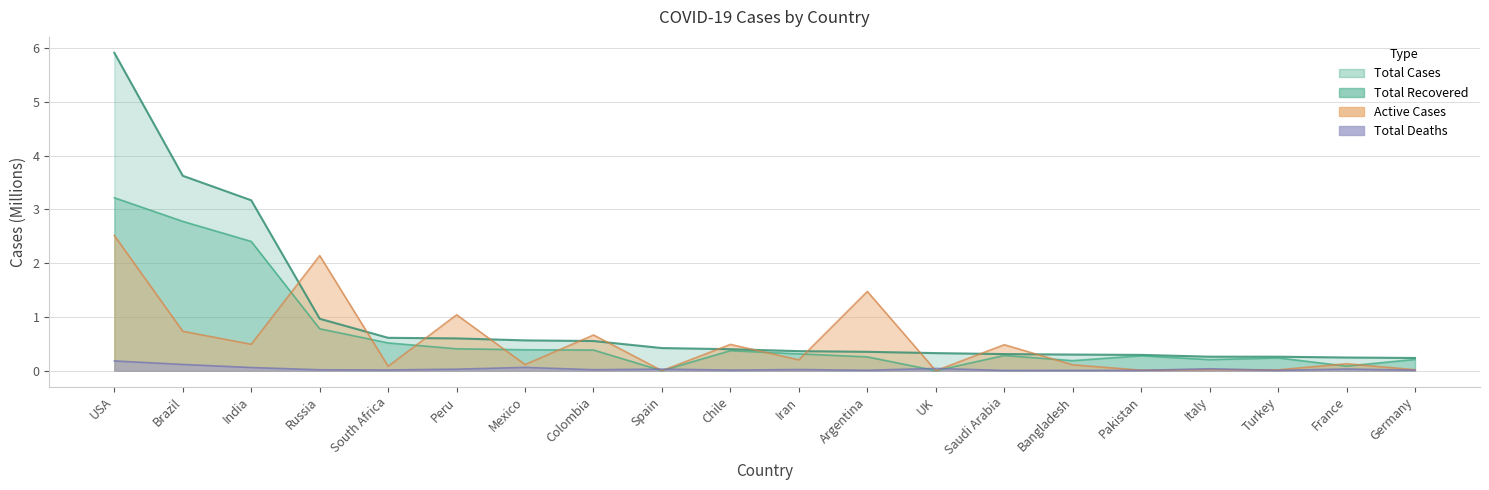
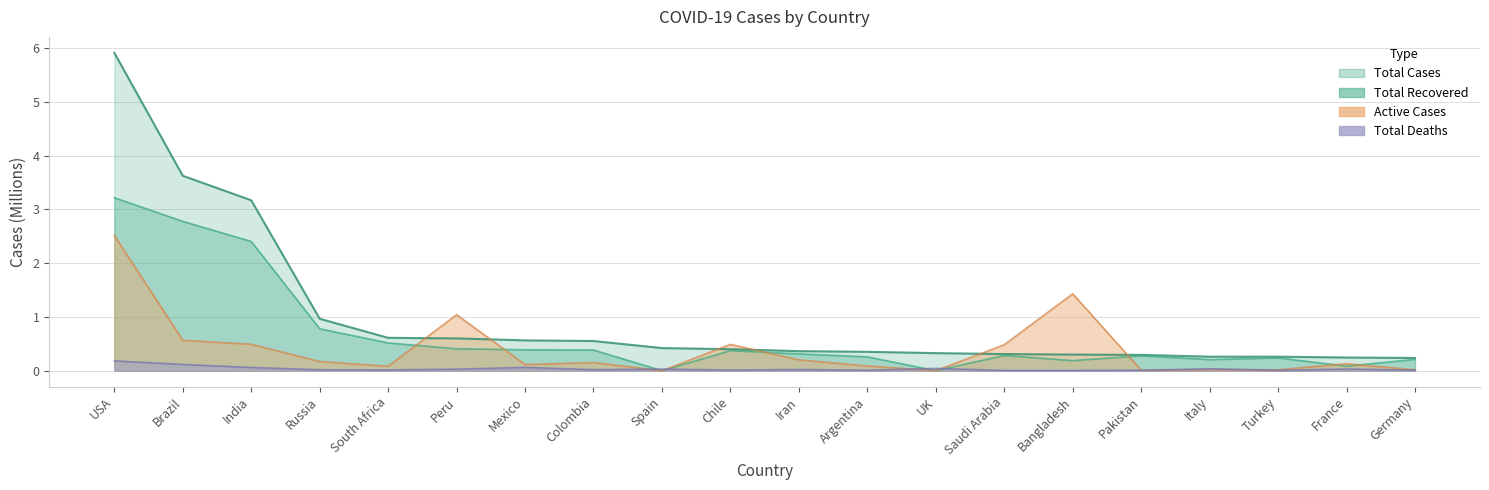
Active Cases, Brazil: 0.7 -> 0.6
Active Cases, Russia: 2.1 -> 0.2
Active Cases, Colombia: 0.7 -> 0.1
Active Cases, Argentina: 1.5 -> 0.1
Active Cases, Bangladesh: 0.1 -> 1.4
